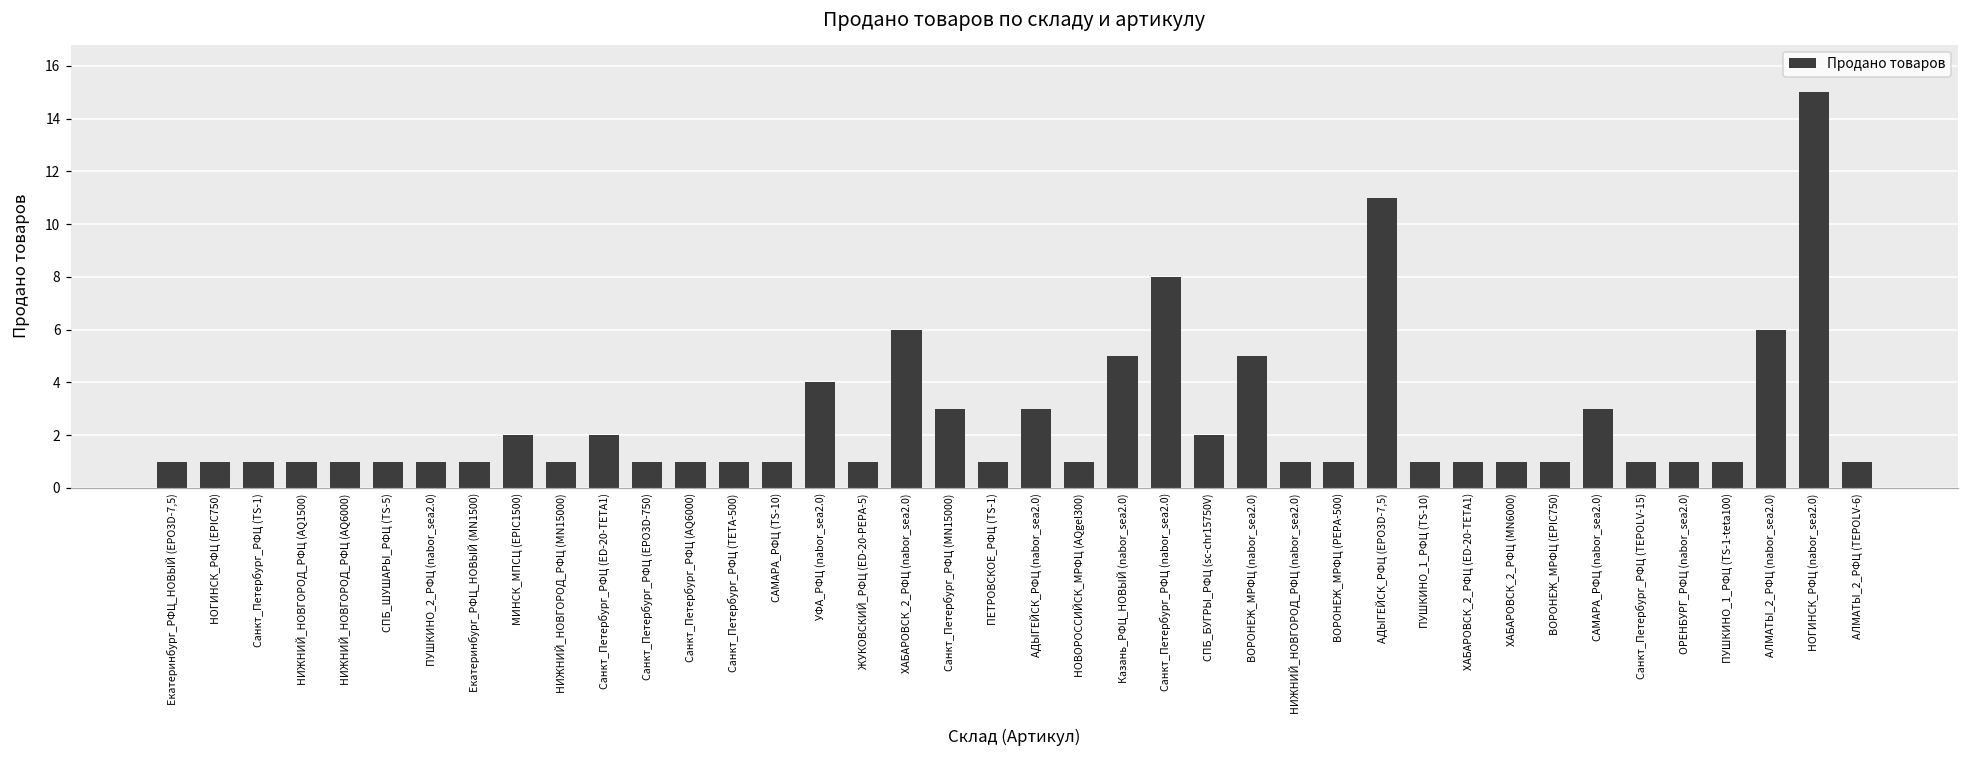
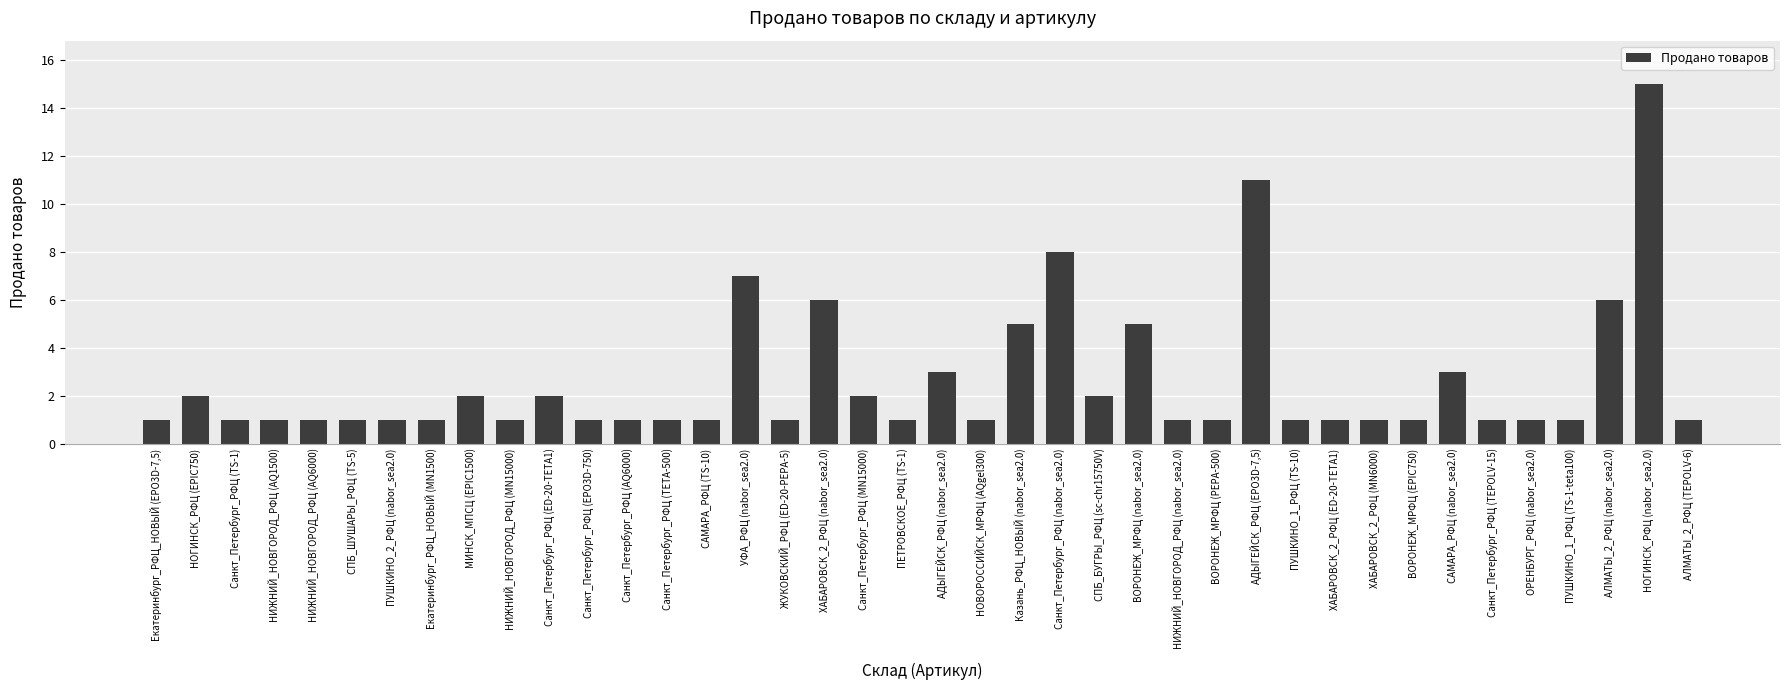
НОГИНСК_РФЦ (EPIC750): 1 -> 2
УФА_РФЦ (nabor_sea2.0): 4 -> 7
Санкт_Петербург_РФЦ (MN15000): 3 -> 2
